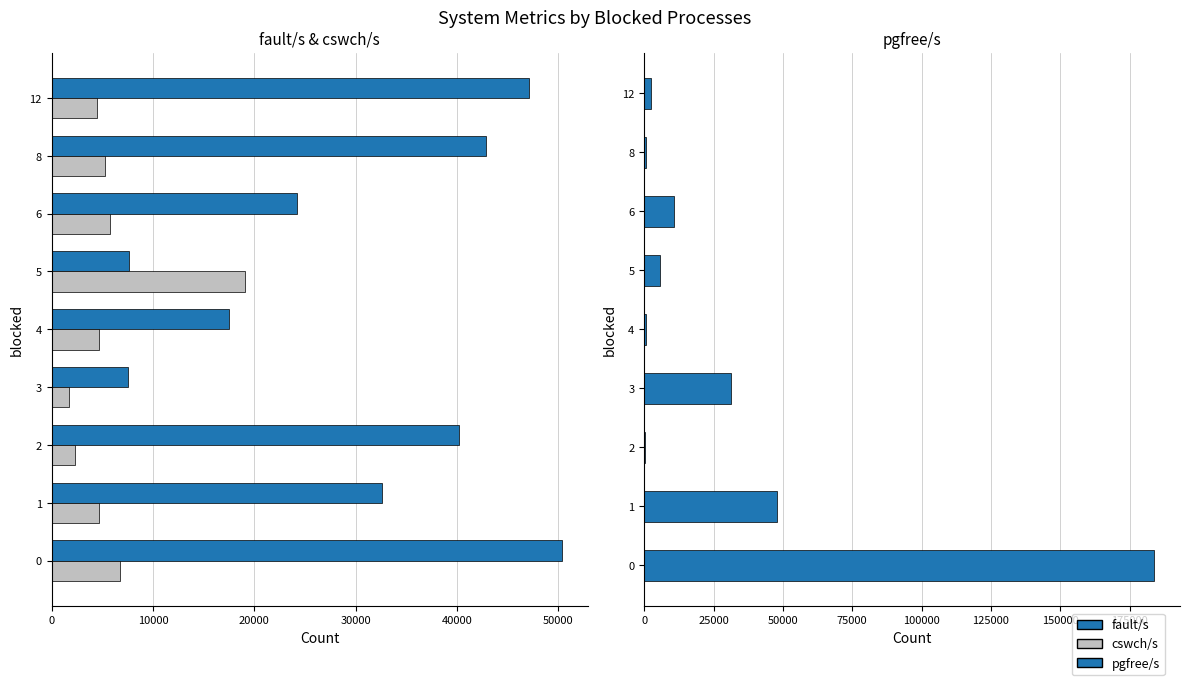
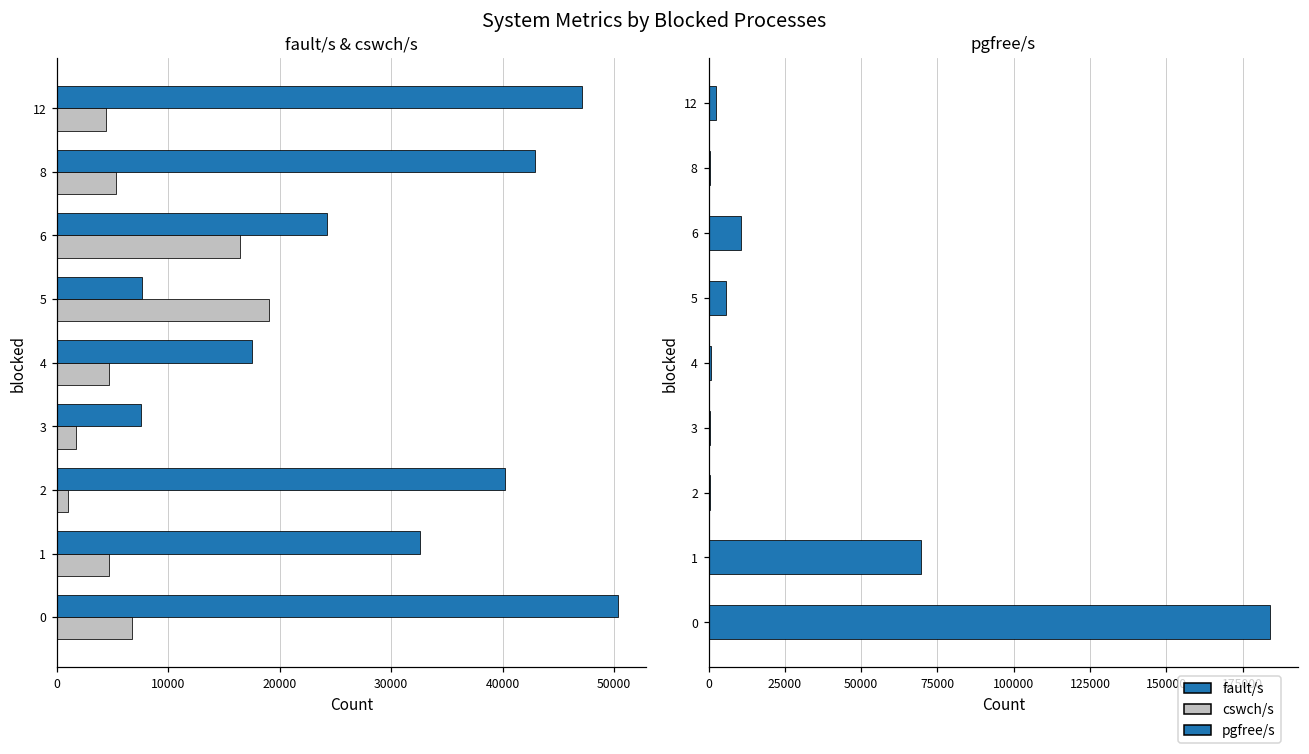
fault/s & cswch/s, cswch/s, 6: 5800 -> 16500
fault/s & cswch/s, cswch/s, 2: 2300 -> 1000
pgfree/s, 3: 31000 -> 0
pgfree/s, 1: 48000 -> 69000
